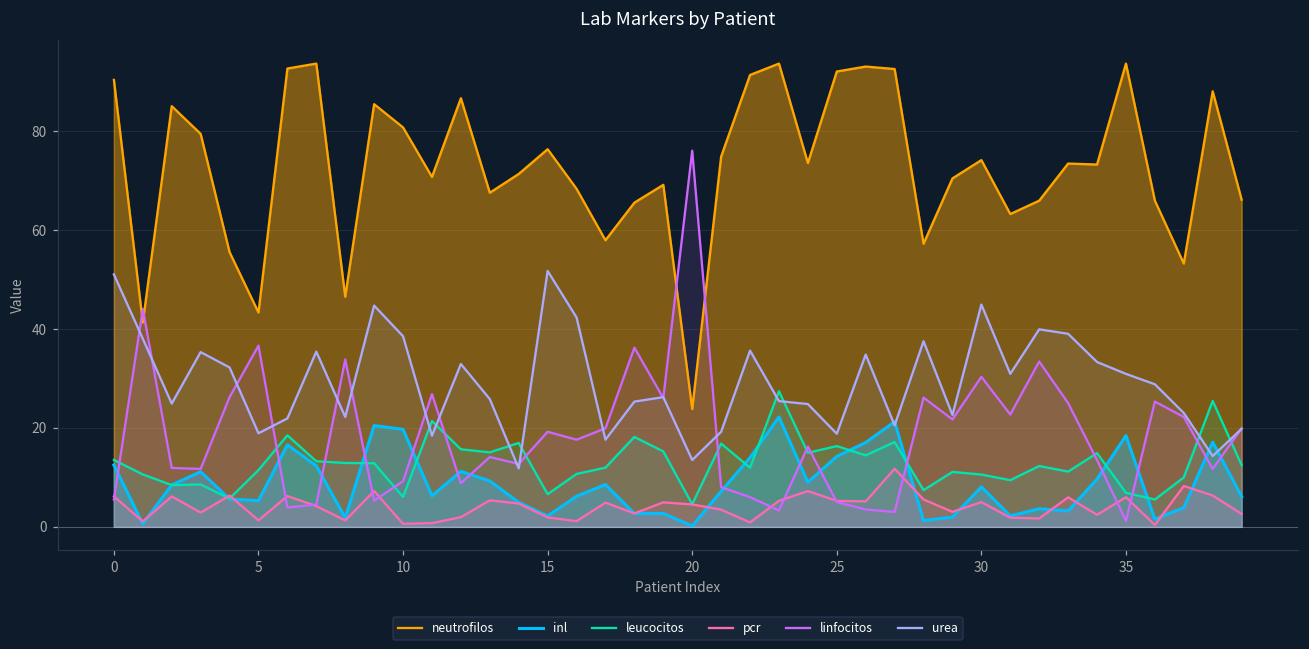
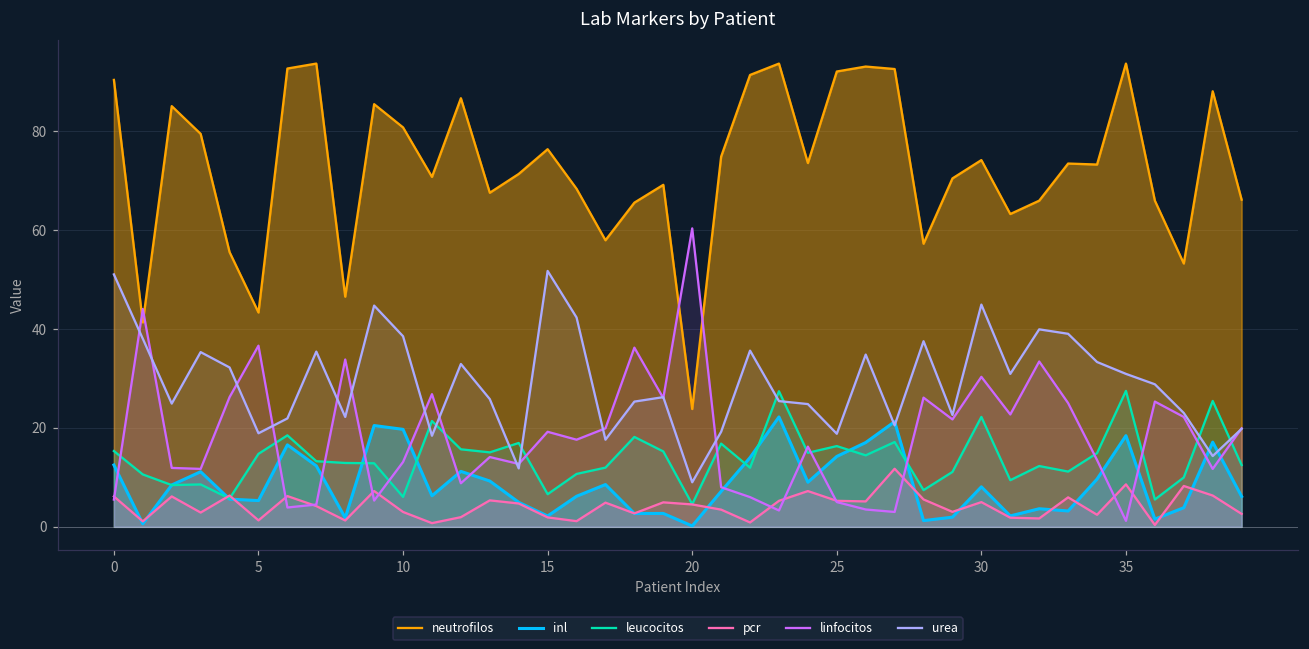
leucocitos, 0: 14 -> 15
leucocitos, 5: 11 -> 15
pcr, 10: 1 -> 3
linfocitos, 10: 9 -> 13
linfocitos, 20: 76 -> 60
urea, 20: 14 -> 9
leucocitos, 30: 11 -> 22
leucocitos, 35: 7 -> 27
pcr, 35: 6 -> 9
